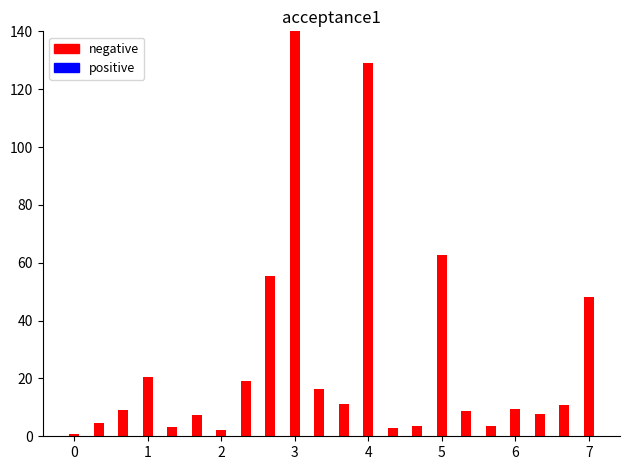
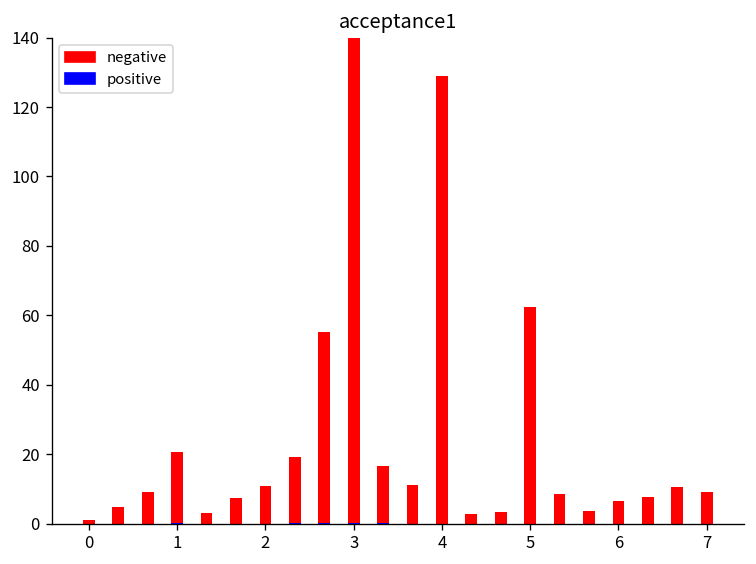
negative, 2: 2 -> 11
negative, 6: 9 -> 7
negative, 7: 48 -> 9
